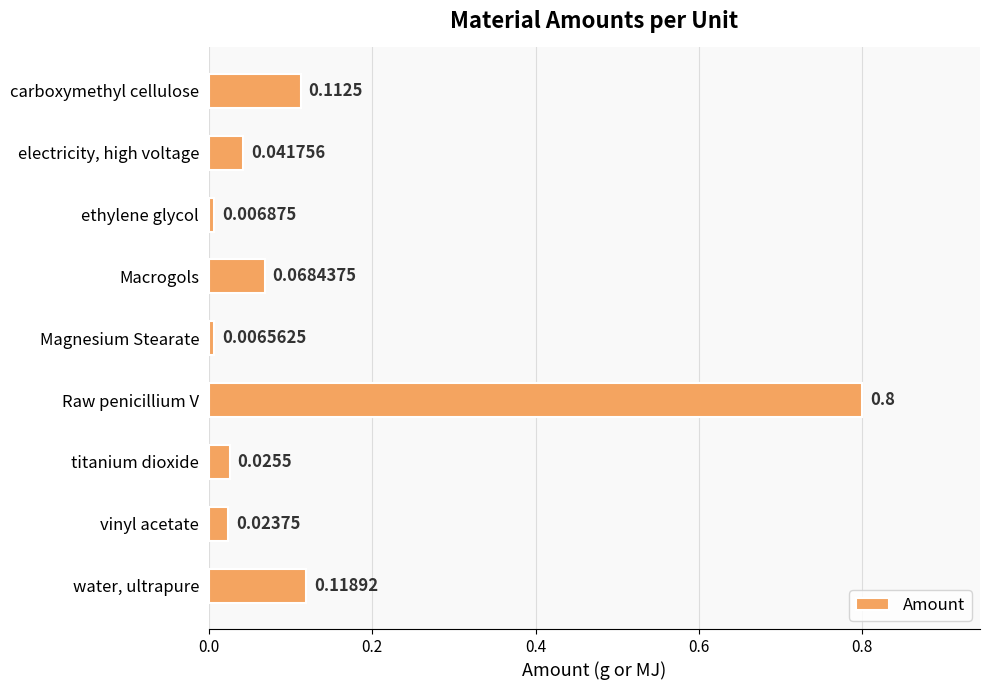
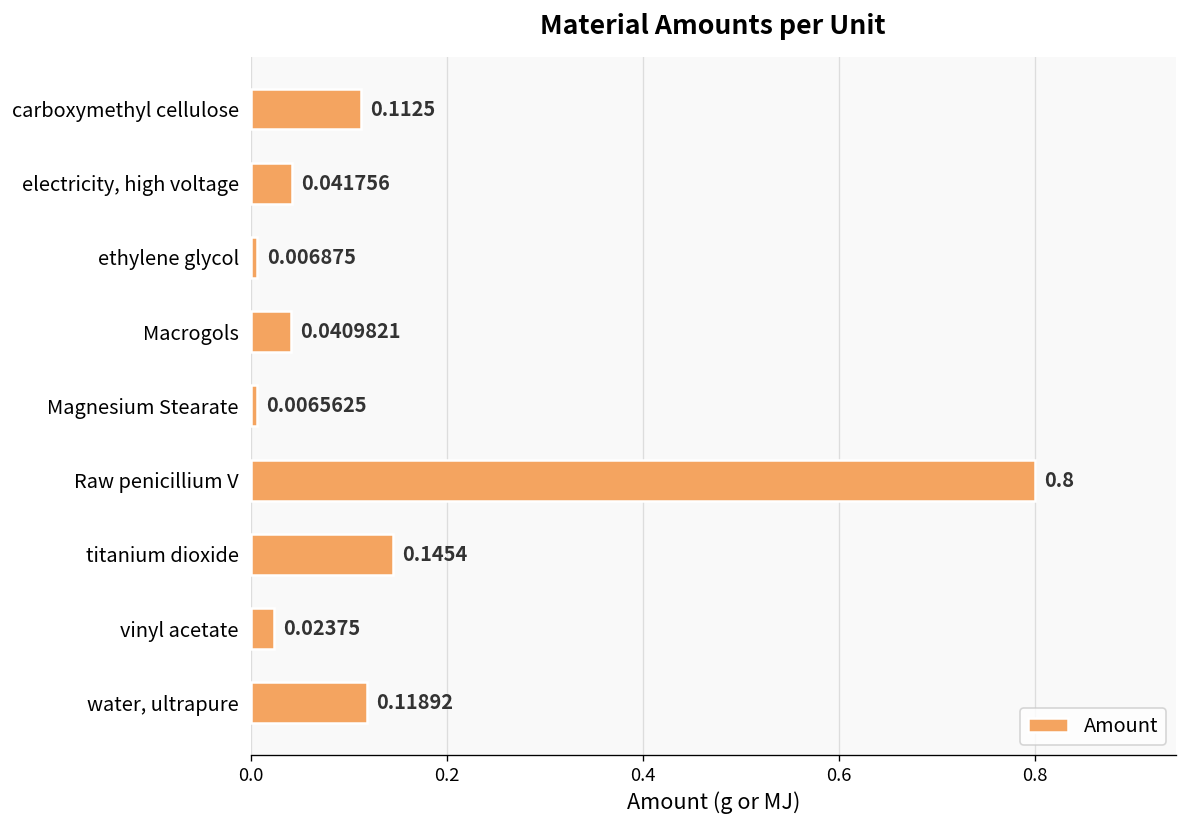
Macrogols: 0.0684375 -> 0.0409821
titanium dioxide: 0.0255 -> 0.1454
